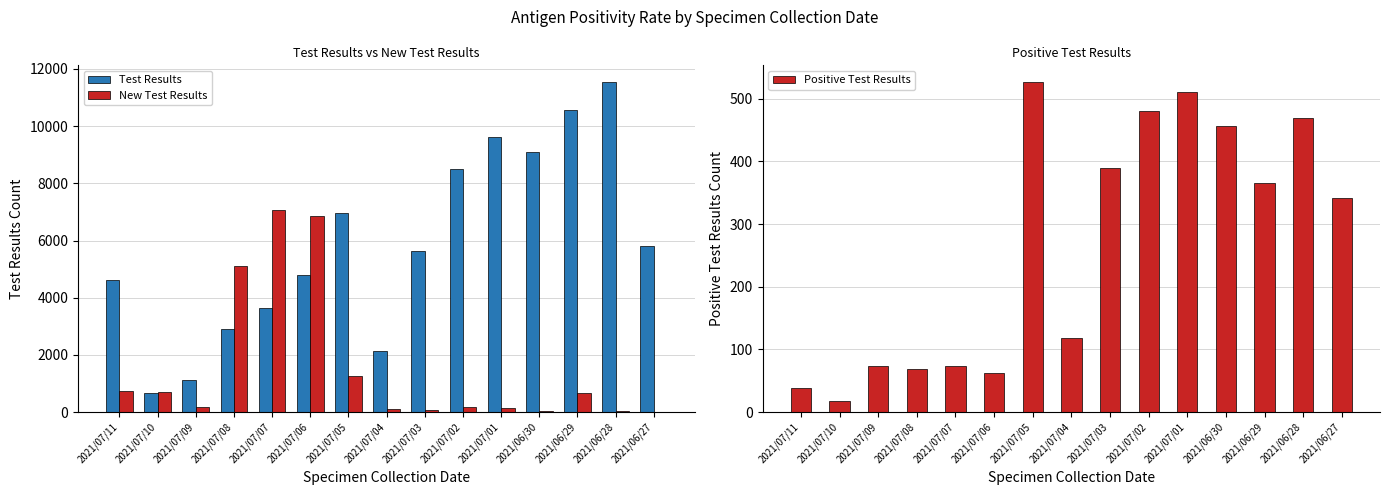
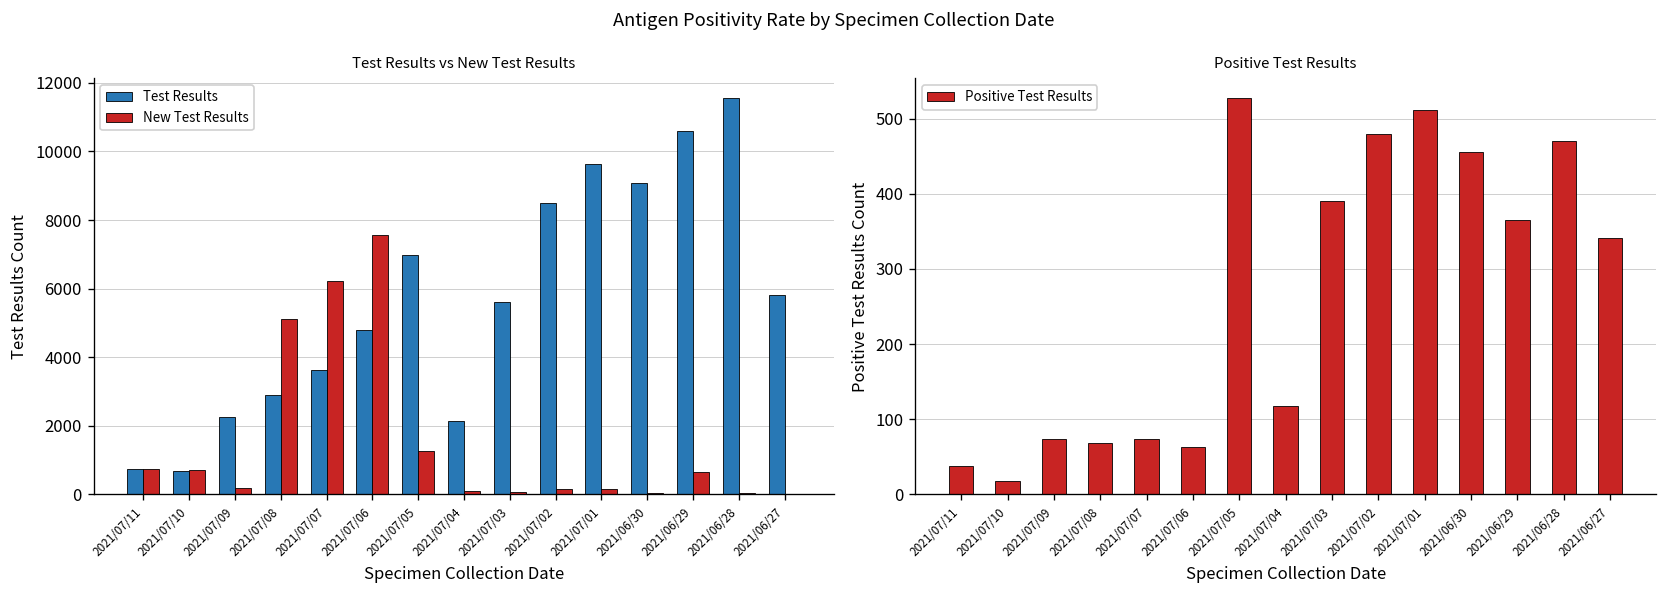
Test Results vs New Test Results, Test Results, 2021/07/11: 4600 -> 700
Test Results vs New Test Results, Test Results, 2021/07/09: 1100 -> 2200
Test Results vs New Test Results, New Test Results, 2021/07/07: 7100 -> 6200
Test Results vs New Test Results, New Test Results, 2021/07/06: 6900 -> 7600
